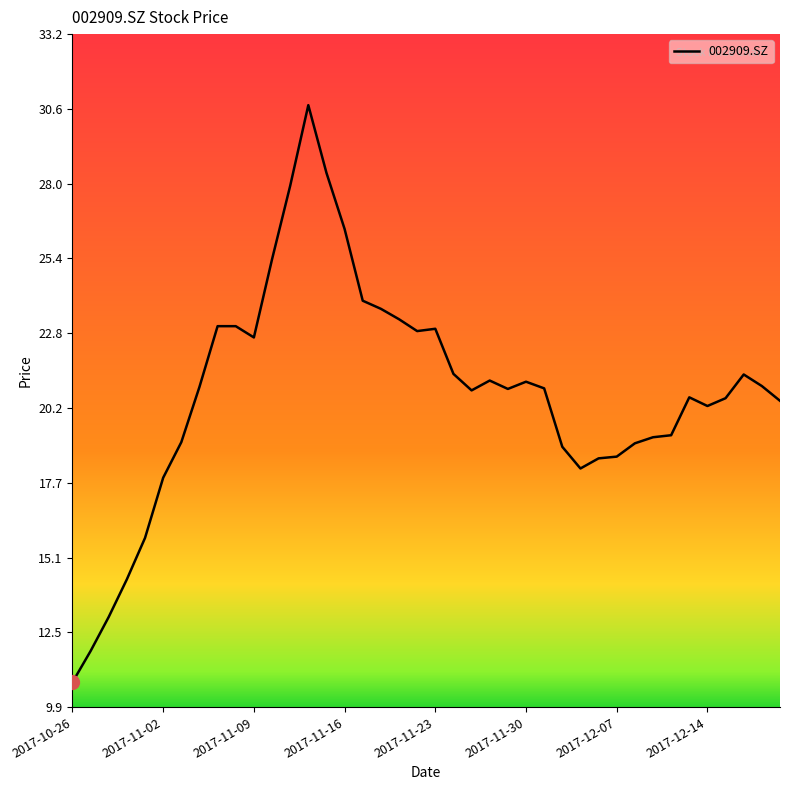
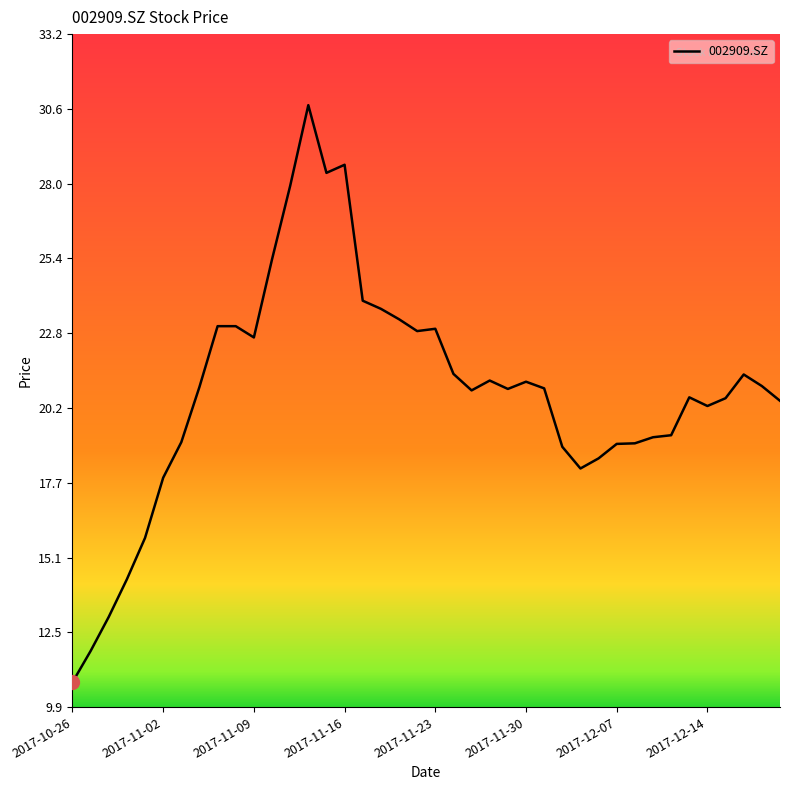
002909.SZ, 2017-11-16: 26.4 -> 28.7
002909.SZ, 2017-12-07: 18.6 -> 19.0
